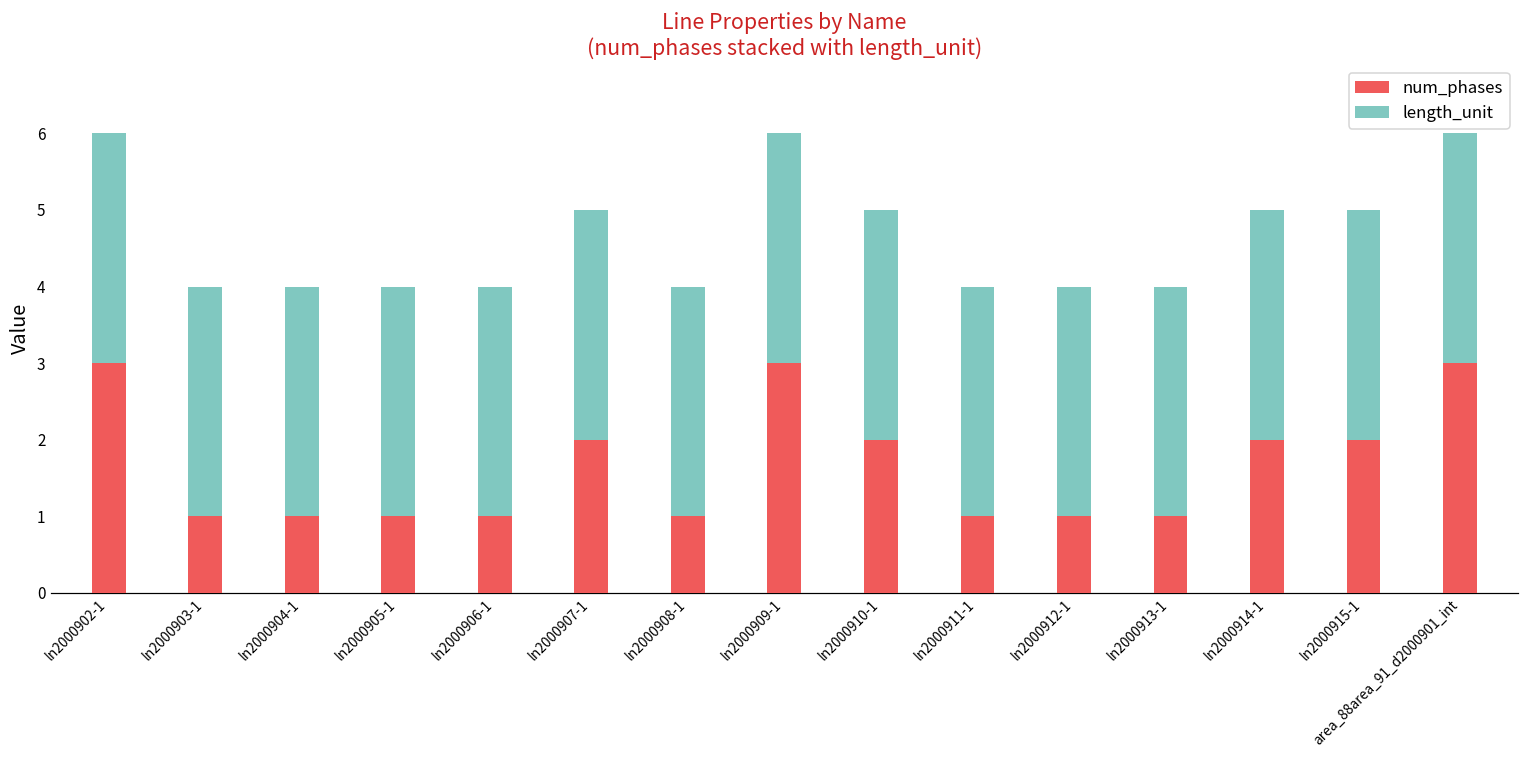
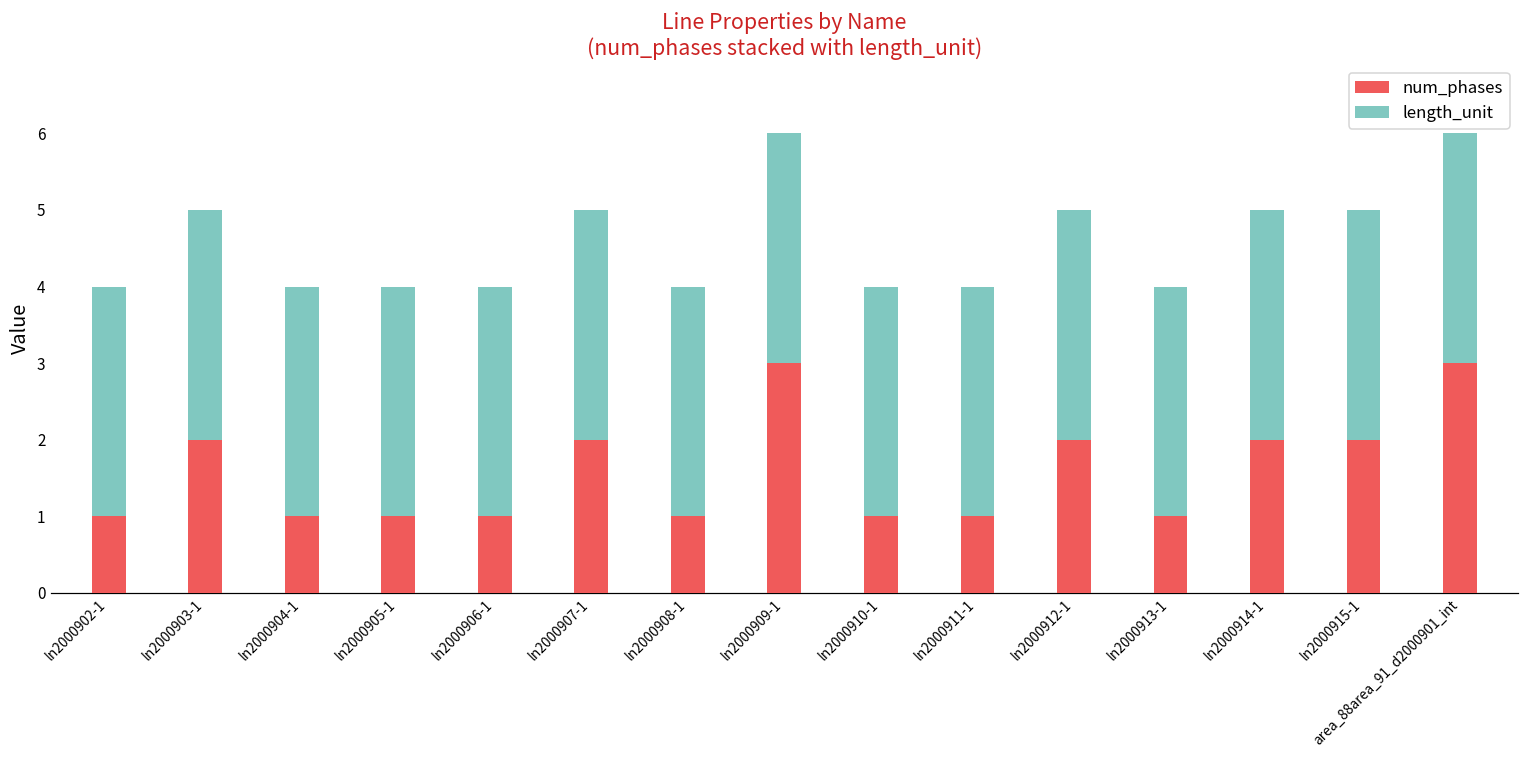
num_phases, ln2000902-1: 3 -> 1
num_phases, ln2000903-1: 1 -> 2
num_phases, ln2000910-1: 2 -> 1
num_phases, ln2000912-1: 1 -> 2
